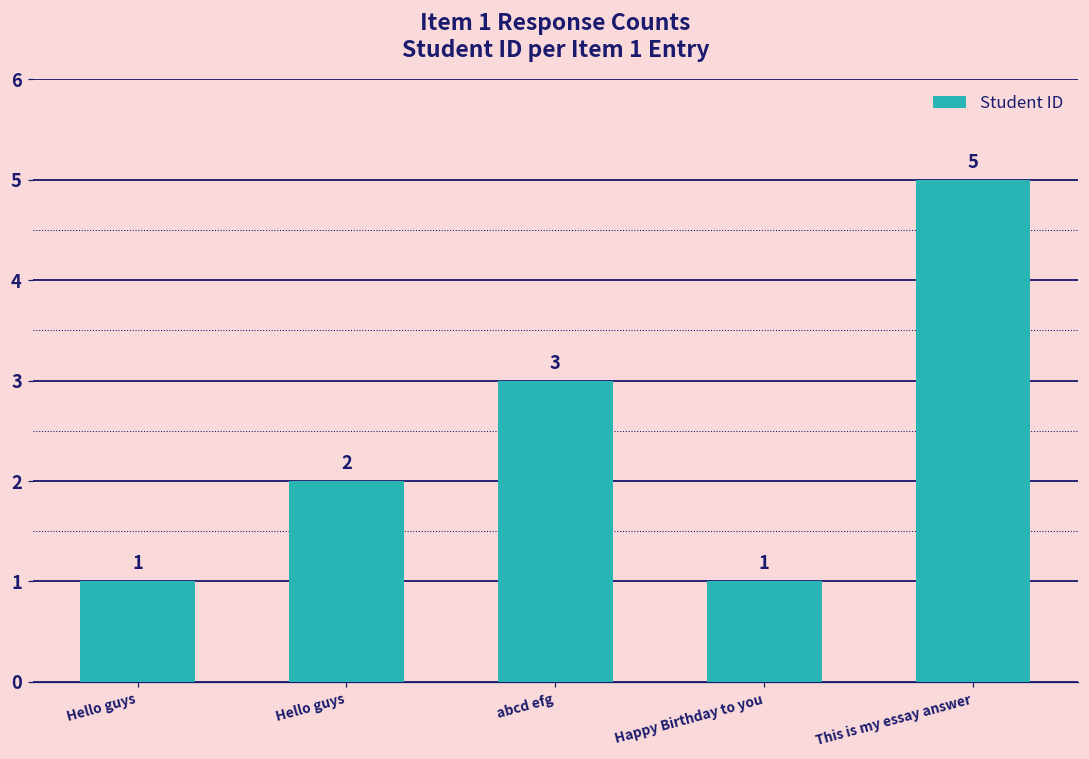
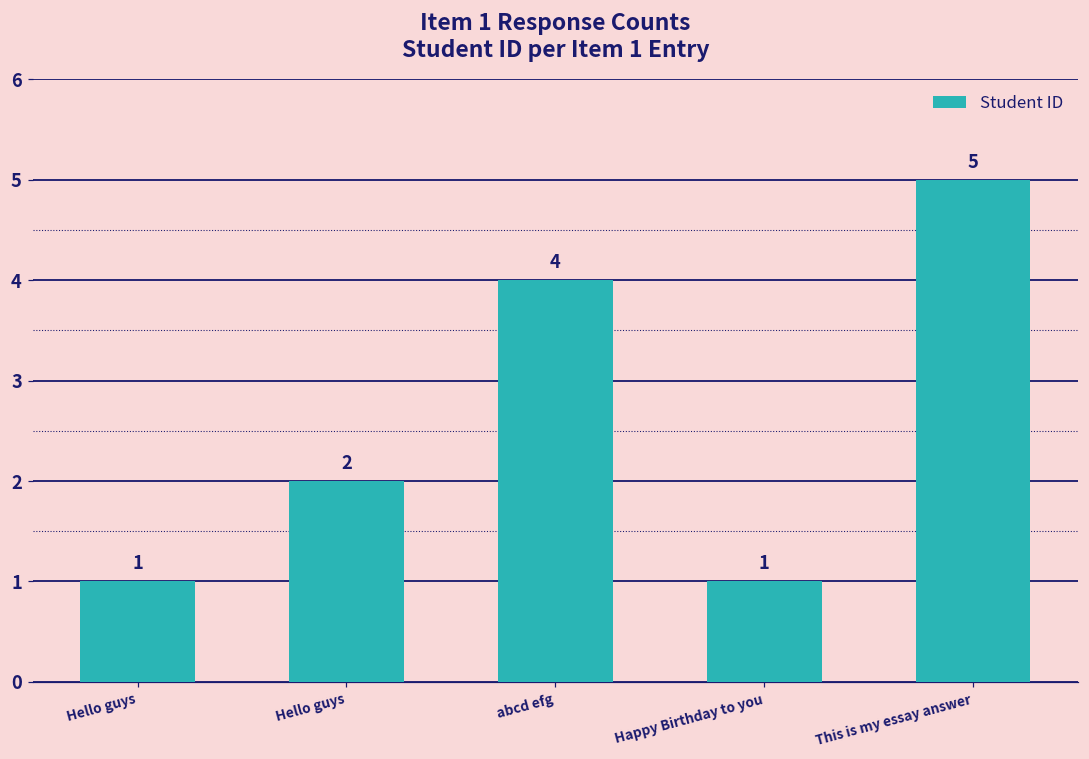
abcd efg: 3 -> 4
